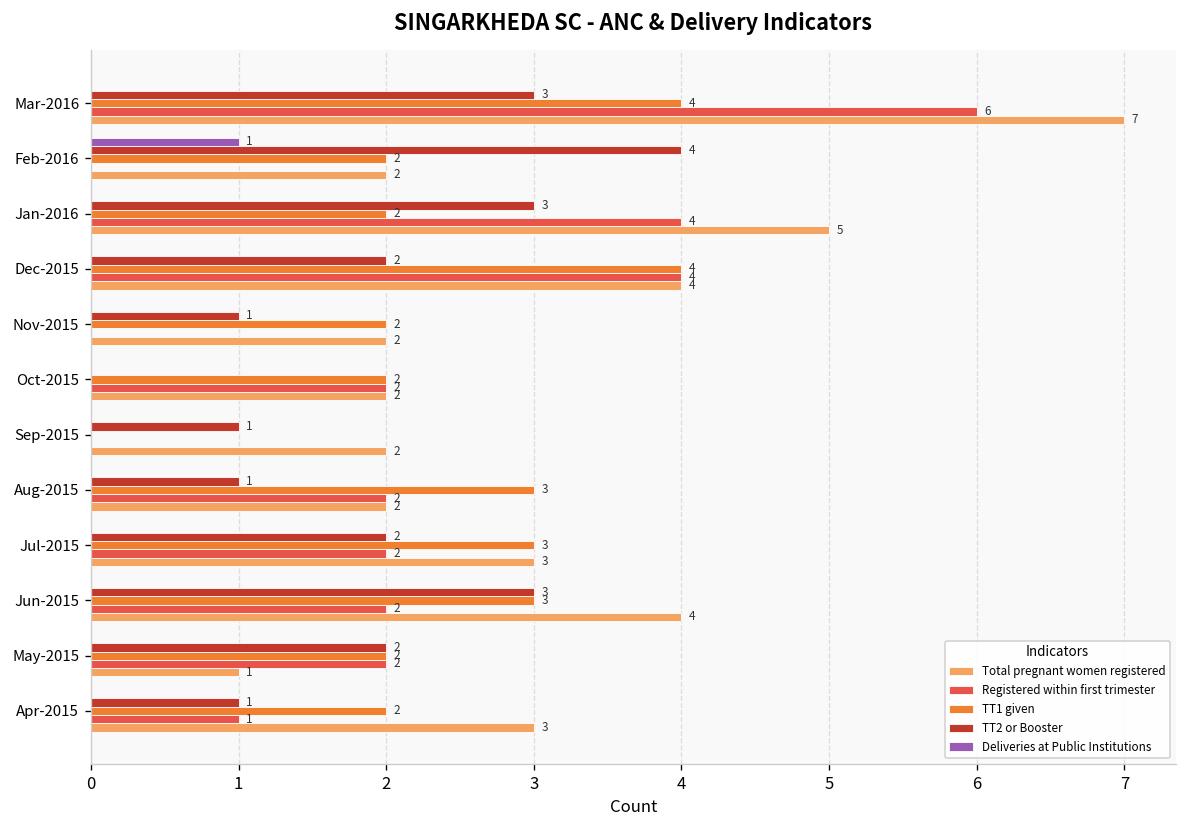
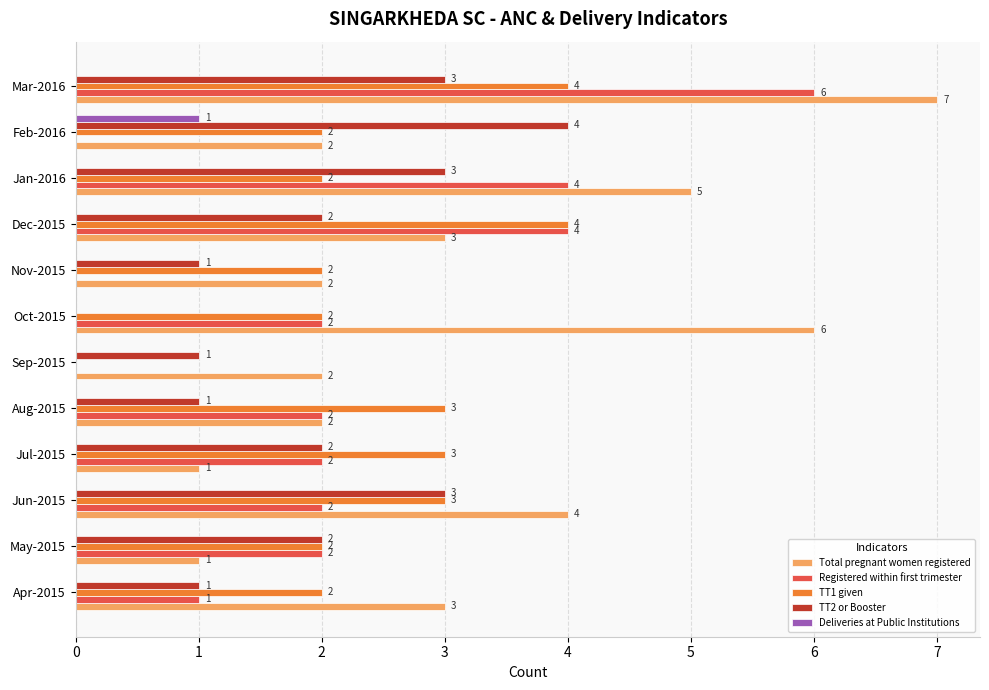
Total pregnant women registered, Dec-2015: 4 -> 3
Total pregnant women registered, Oct-2015: 2 -> 6
Total pregnant women registered, Jul-2015: 3 -> 1
